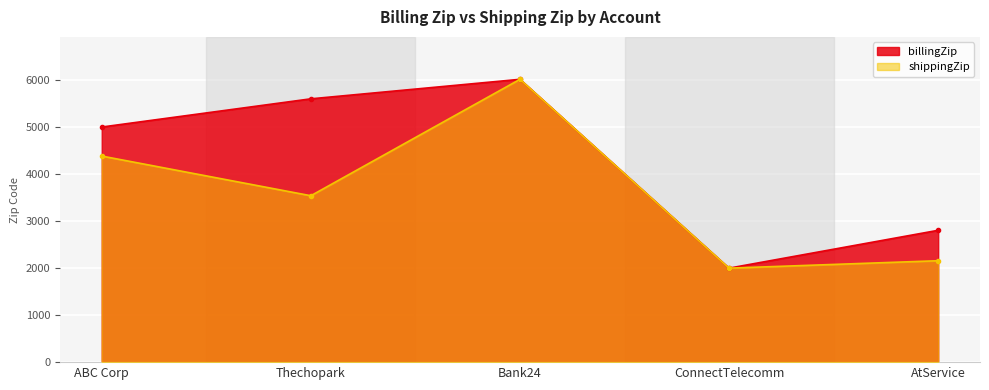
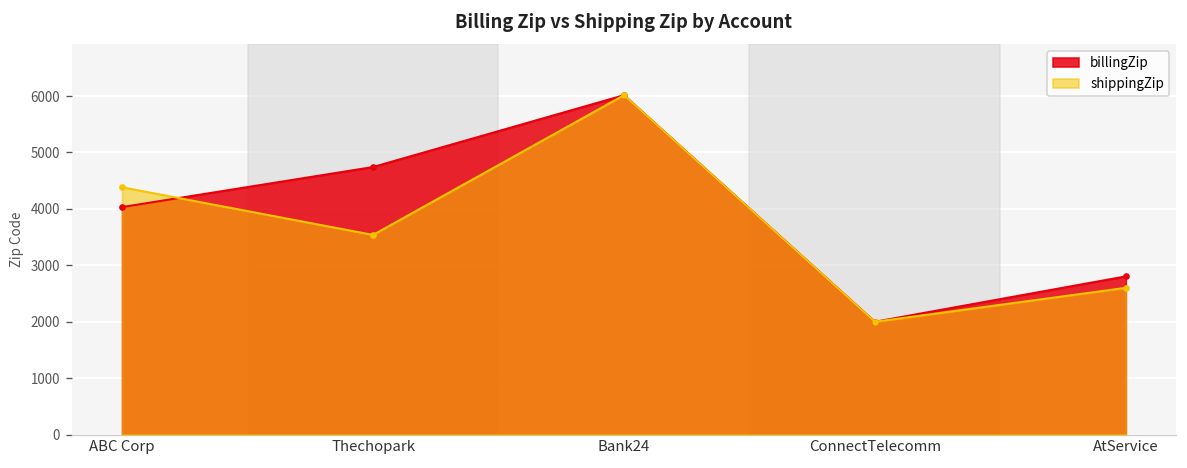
billingZip, ABC Corp: 5000 -> 4000
billingZip, Thechopark: 5600 -> 4700
shippingZip, AtService: 2200 -> 2600
